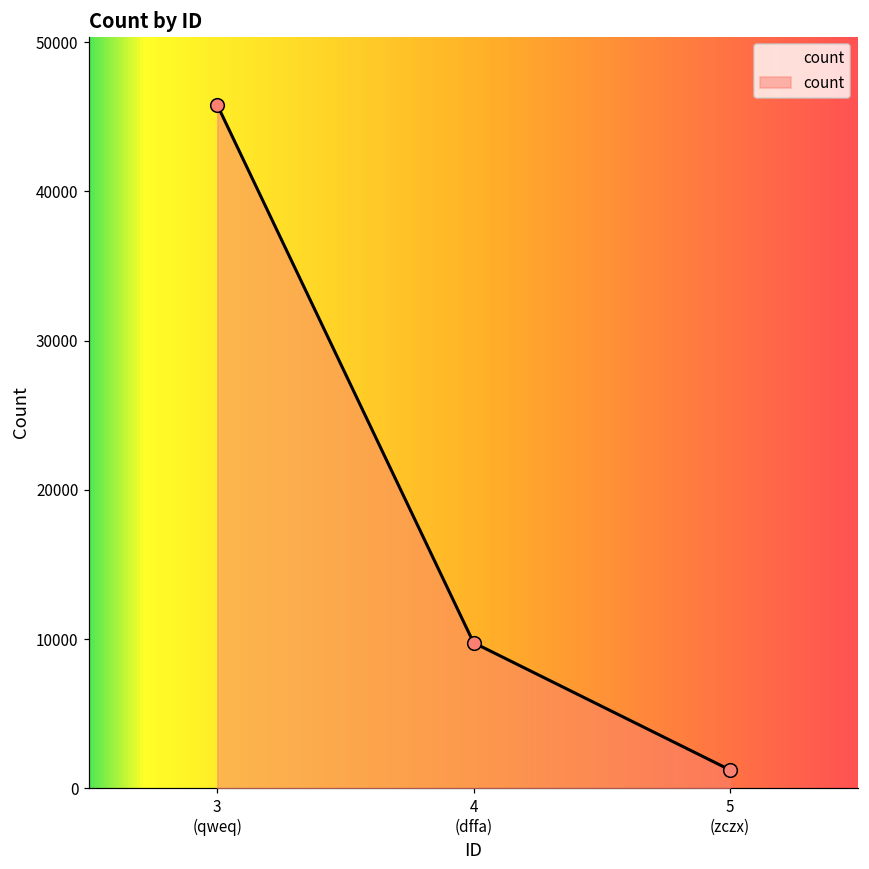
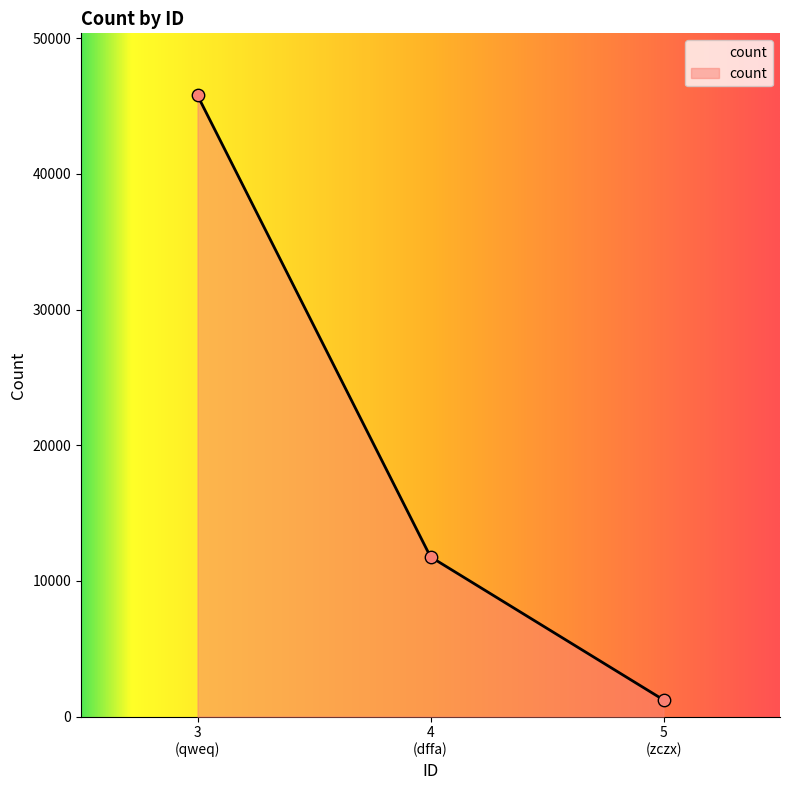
4 (dffa): 9800 -> 11800
